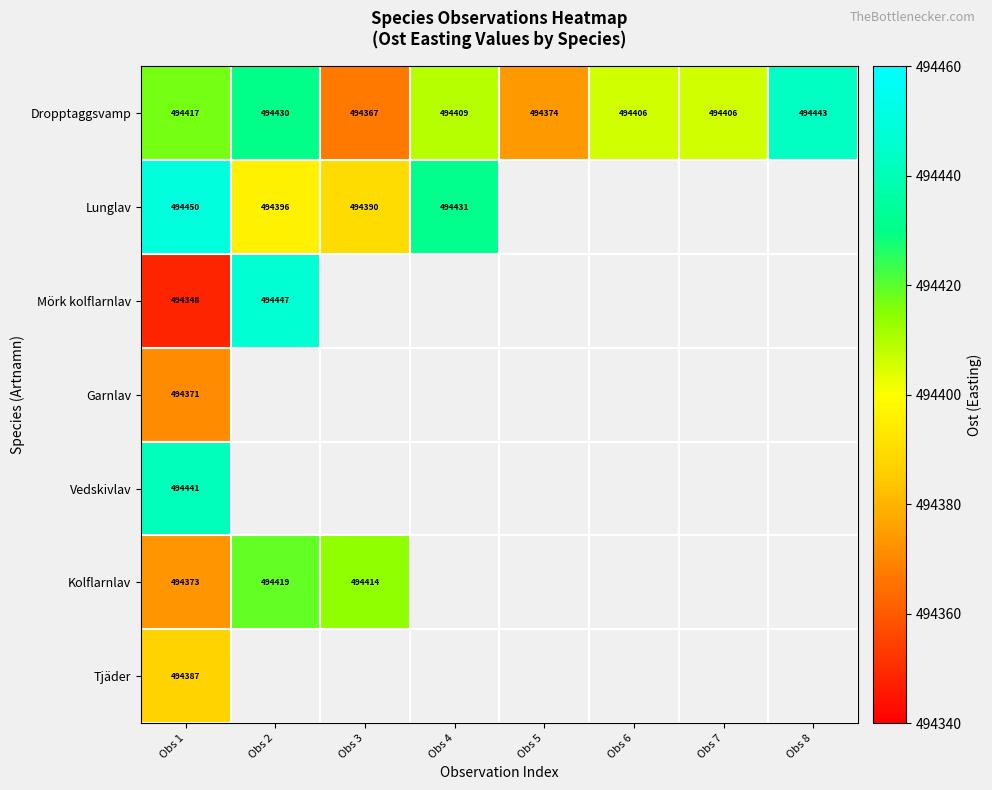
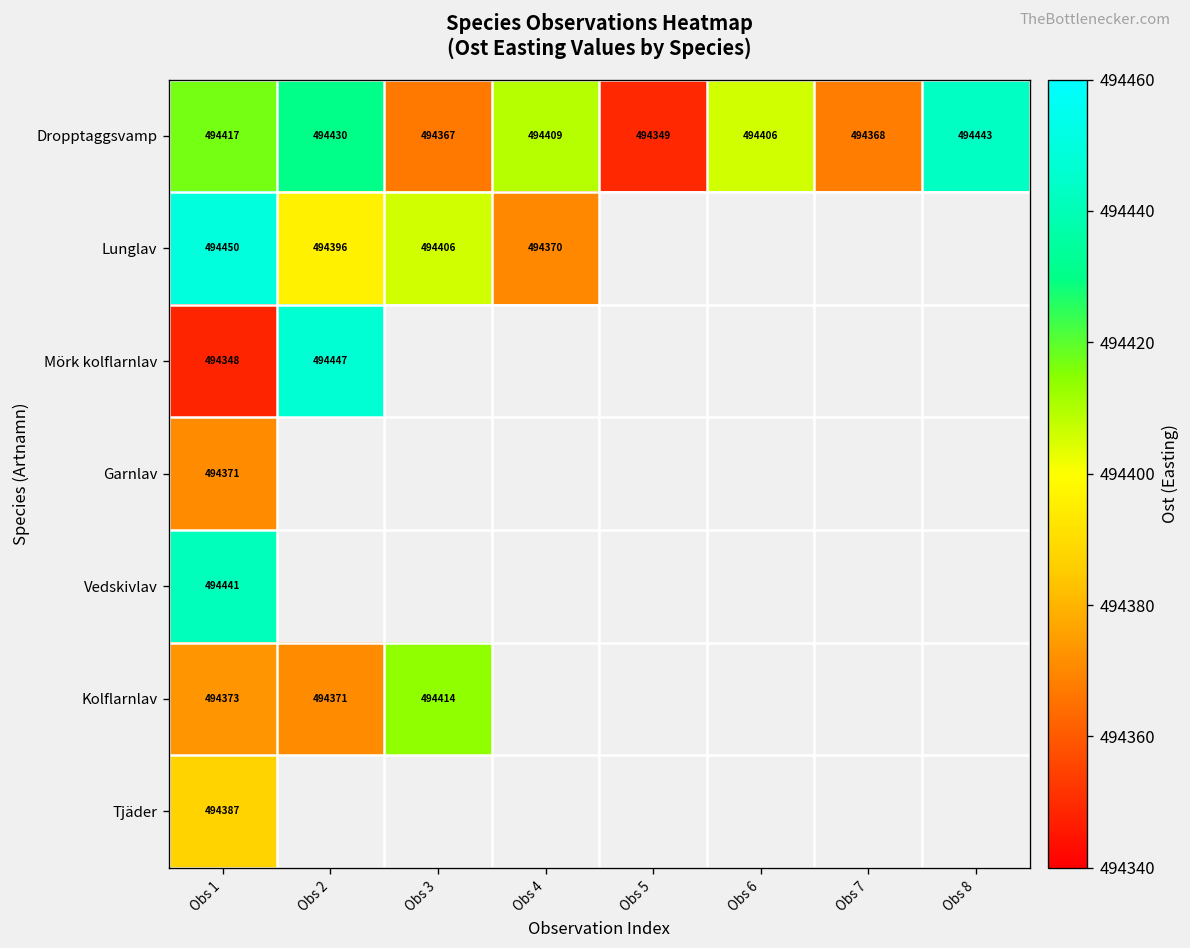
Dropptaggsvamp, Obs 5: 494374 -> 494349
Dropptaggsvamp, Obs 7: 494406 -> 494368
Lunglav, Obs 3: 494390 -> 494406
Lunglav, Obs 4: 494431 -> 494370
Kolflarnlav, Obs 2: 494419 -> 494371
